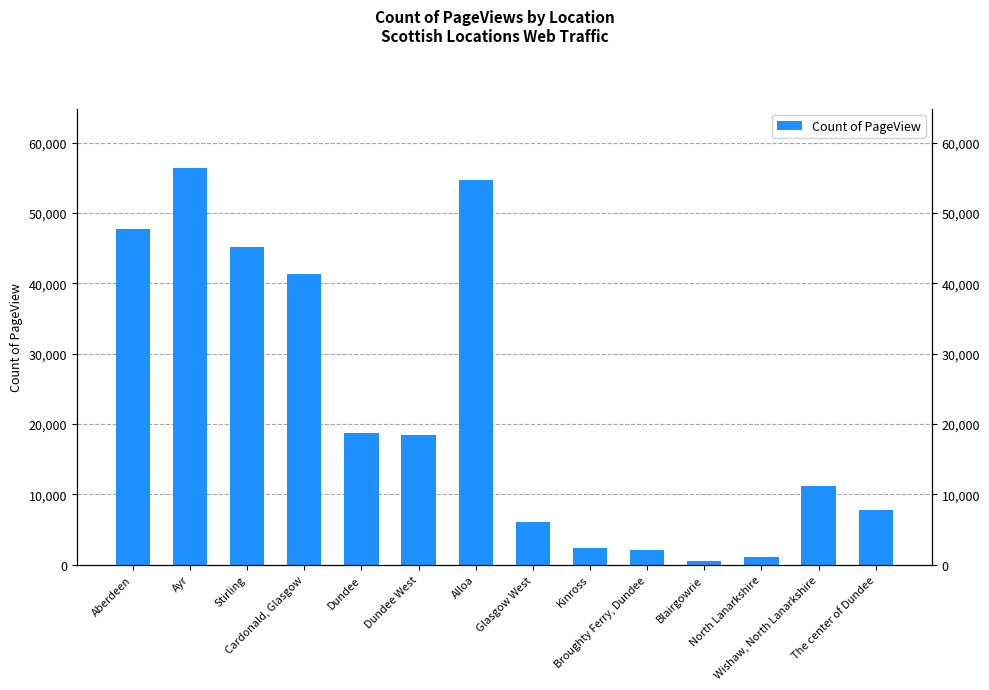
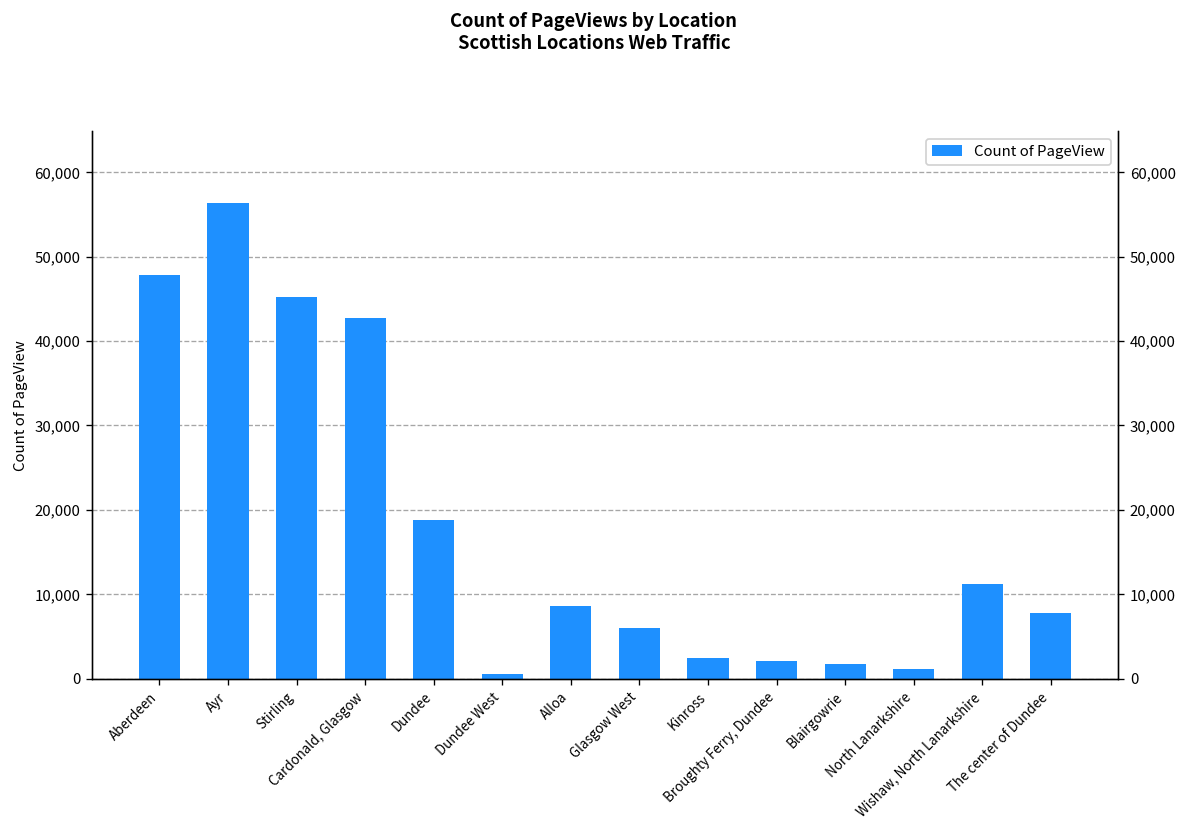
Cardonald, Glasgow: 41,000 -> 43,000
Dundee West: 18,000 -> 1,000
Alloa: 55,000 -> 9,000
Blairgowrie: 1,000 -> 2,000
